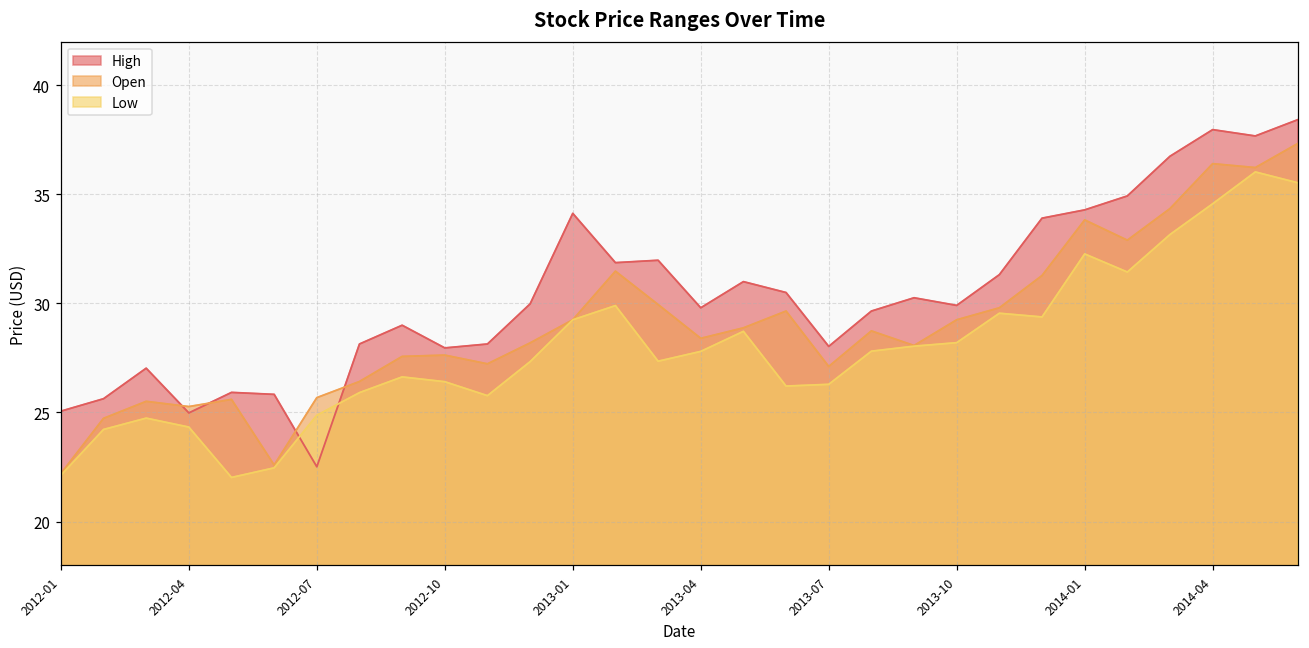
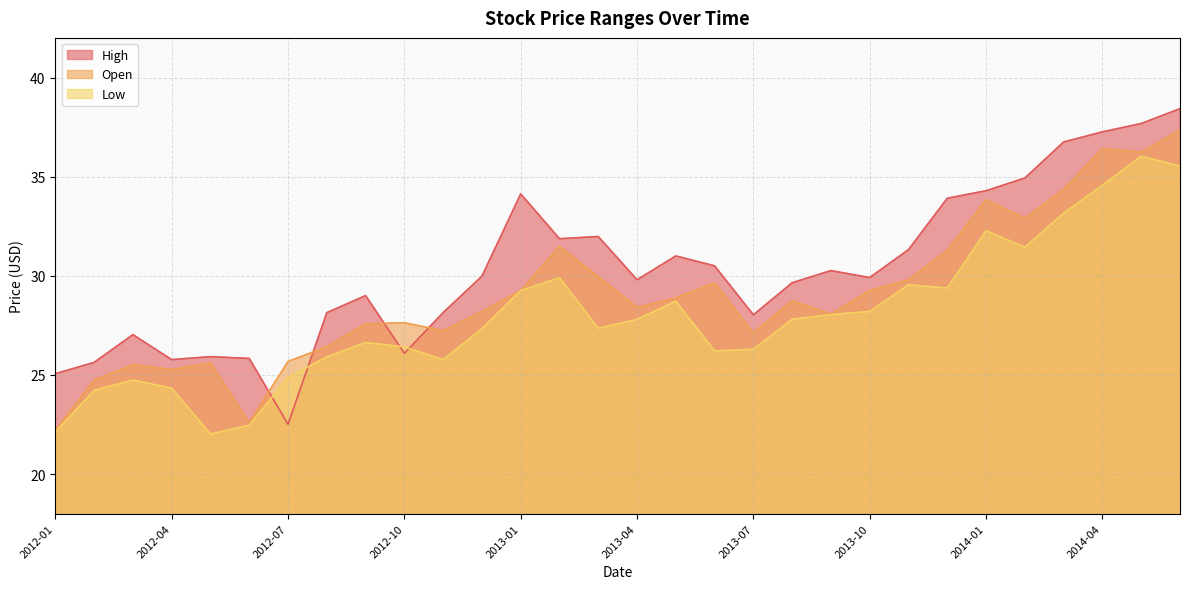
High, 2012-04: 25.0 -> 25.8
High, 2012-10: 28.0 -> 26.1
High, 2014-04: 38.0 -> 37.3
